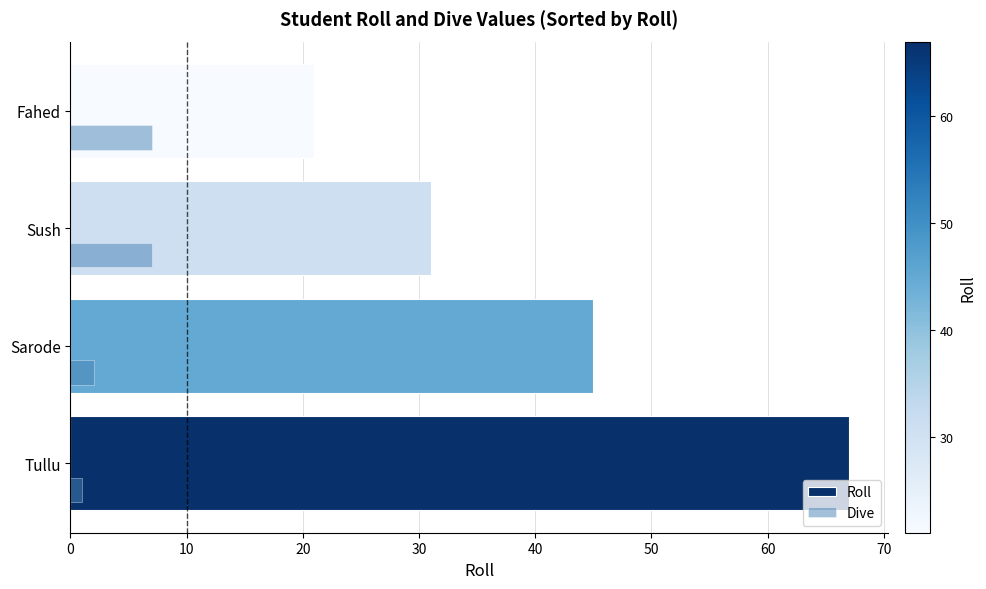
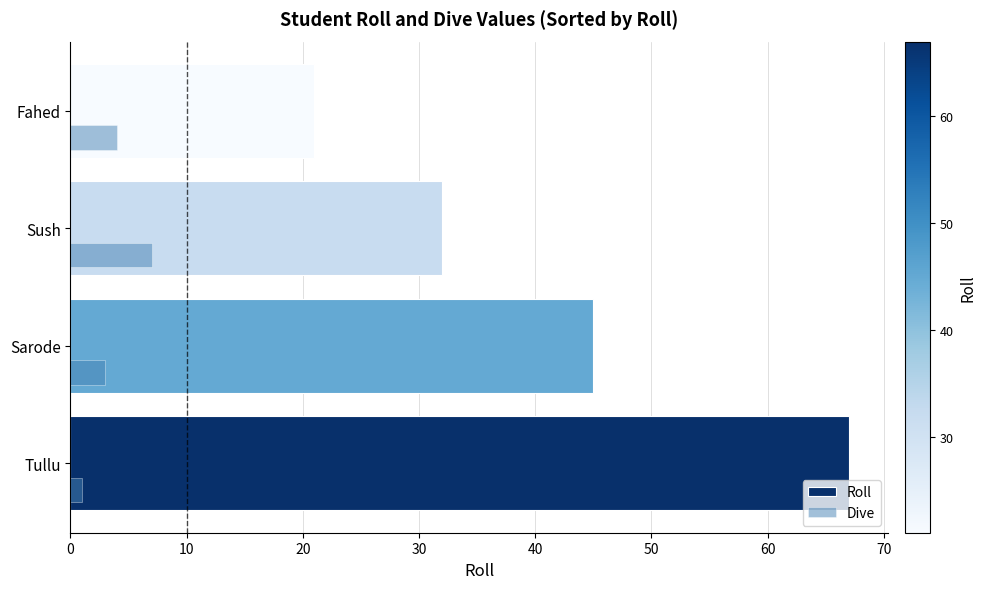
Dive, Fahed: 7 -> 4
Roll, Sush: 31 -> 32
Dive, Sarode: 2 -> 3
